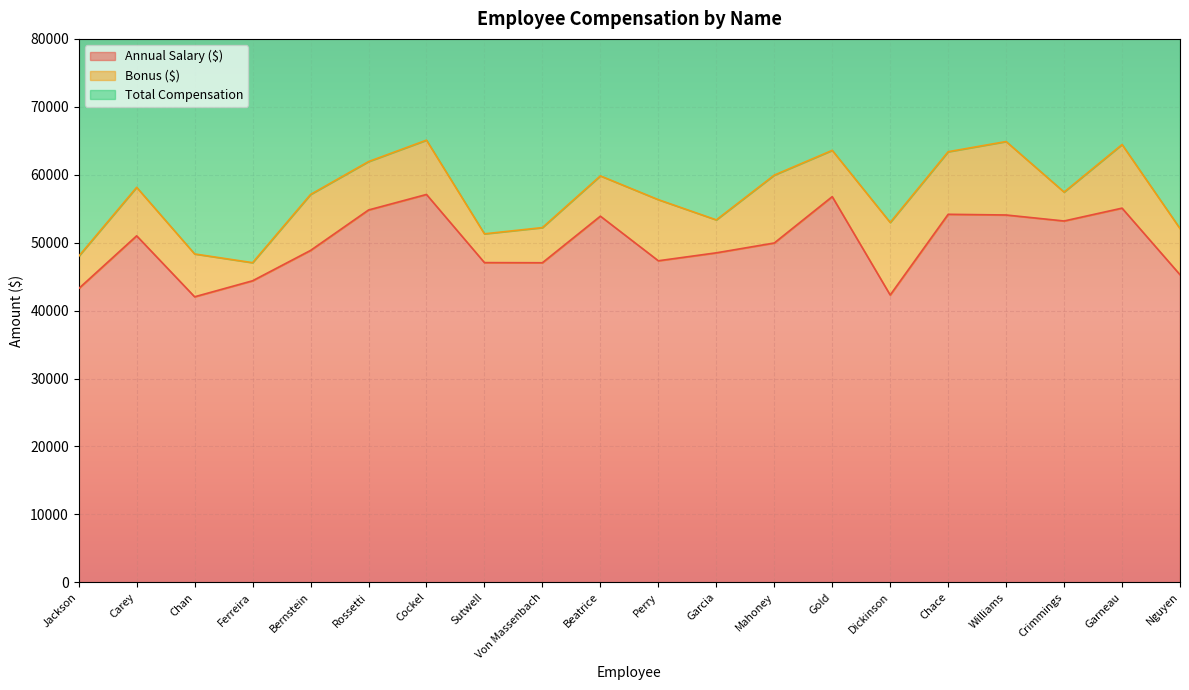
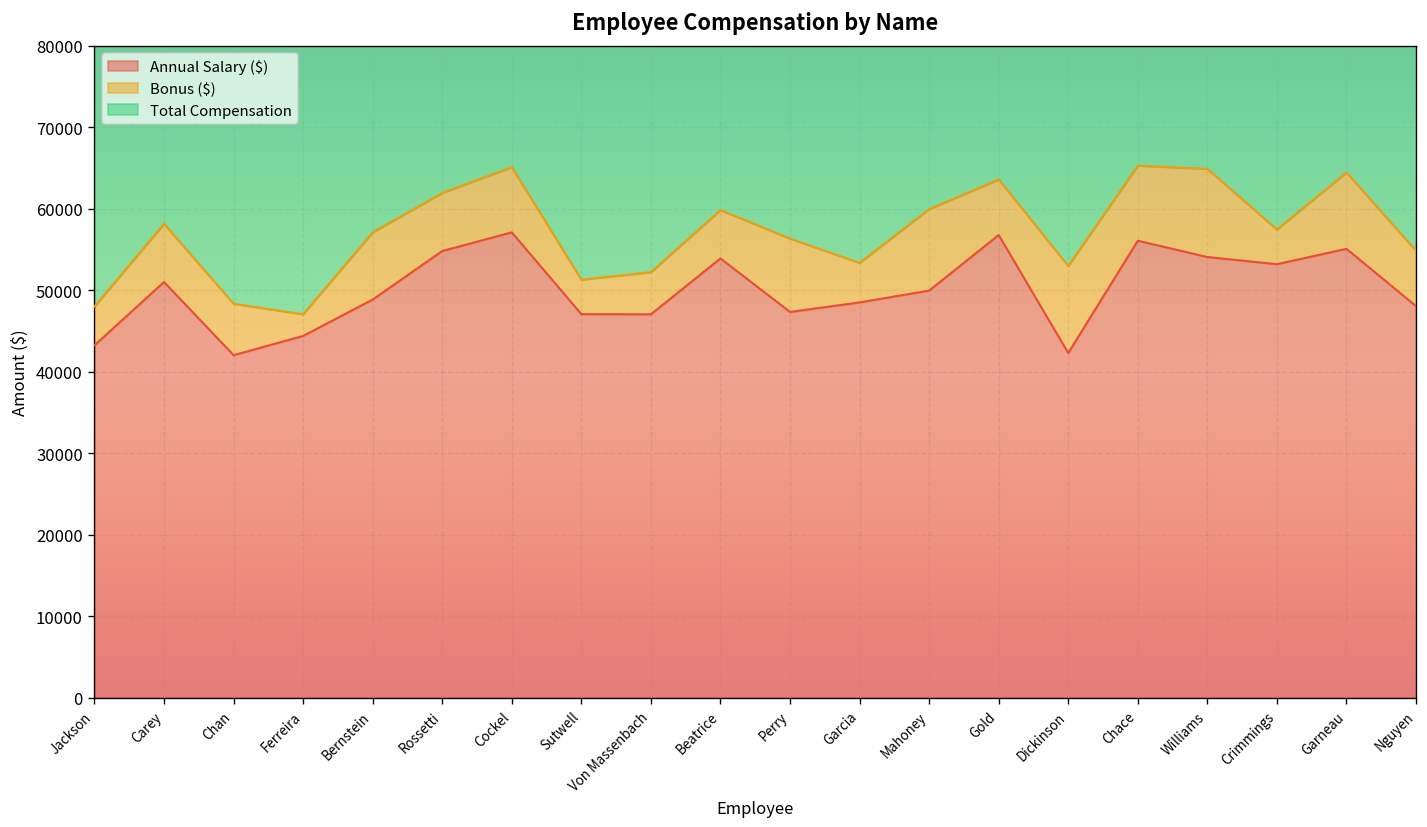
Annual Salary ($), Chace: 54000 -> 56000
Annual Salary ($), Nguyen: 45000 -> 48000
